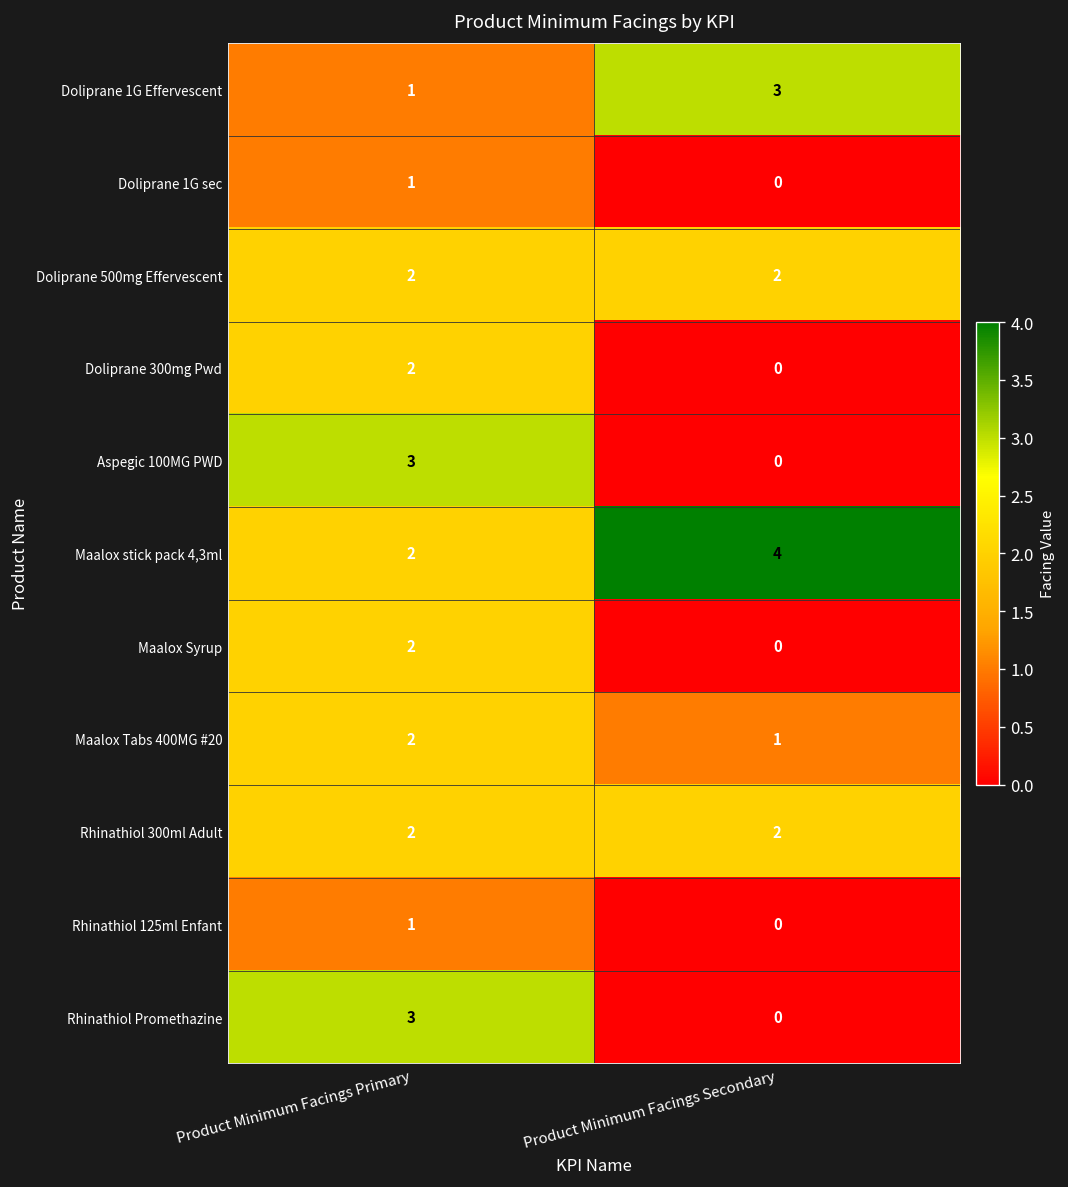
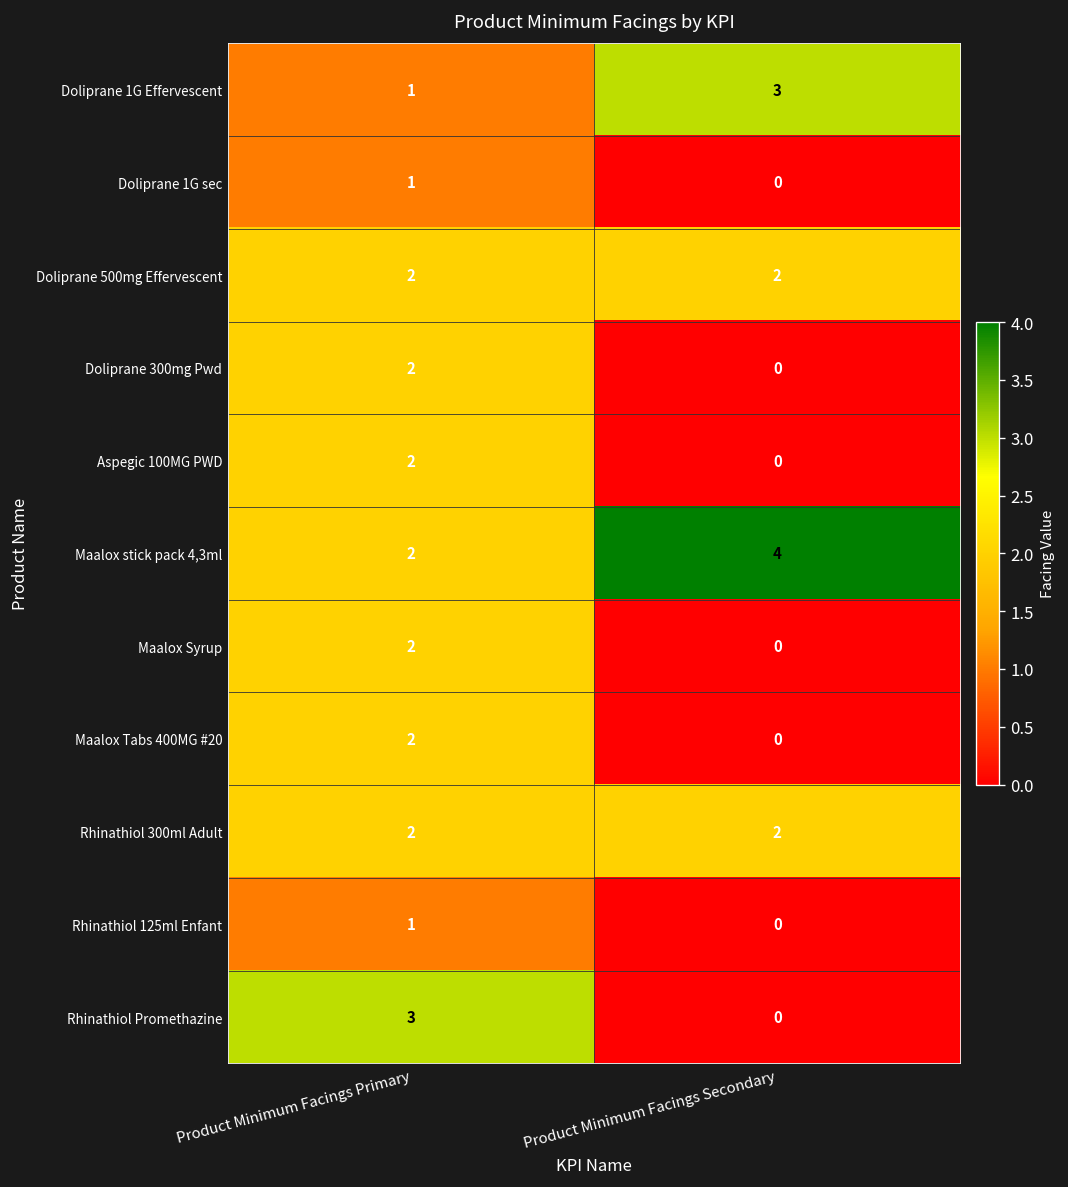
Aspegic 100MG PWD, Product Minimum Facings Primary: 3 -> 2
Maalox Tabs 400MG #20, Product Minimum Facings Secondary: 1 -> 0
